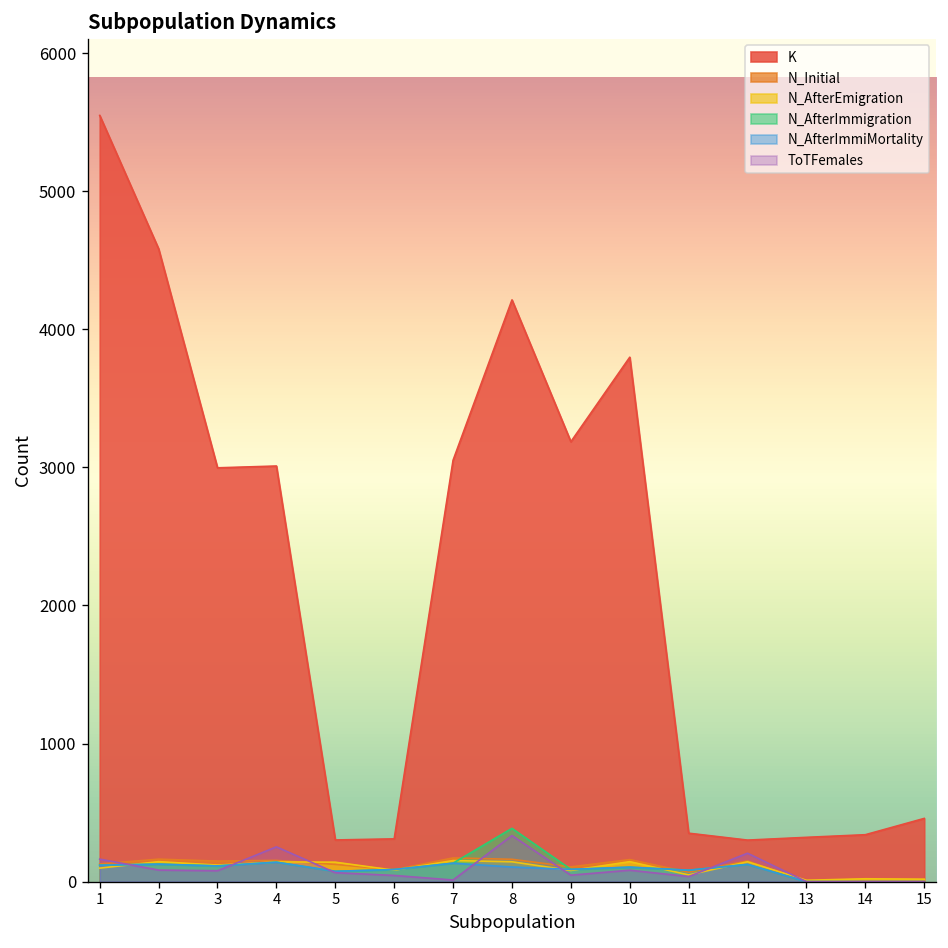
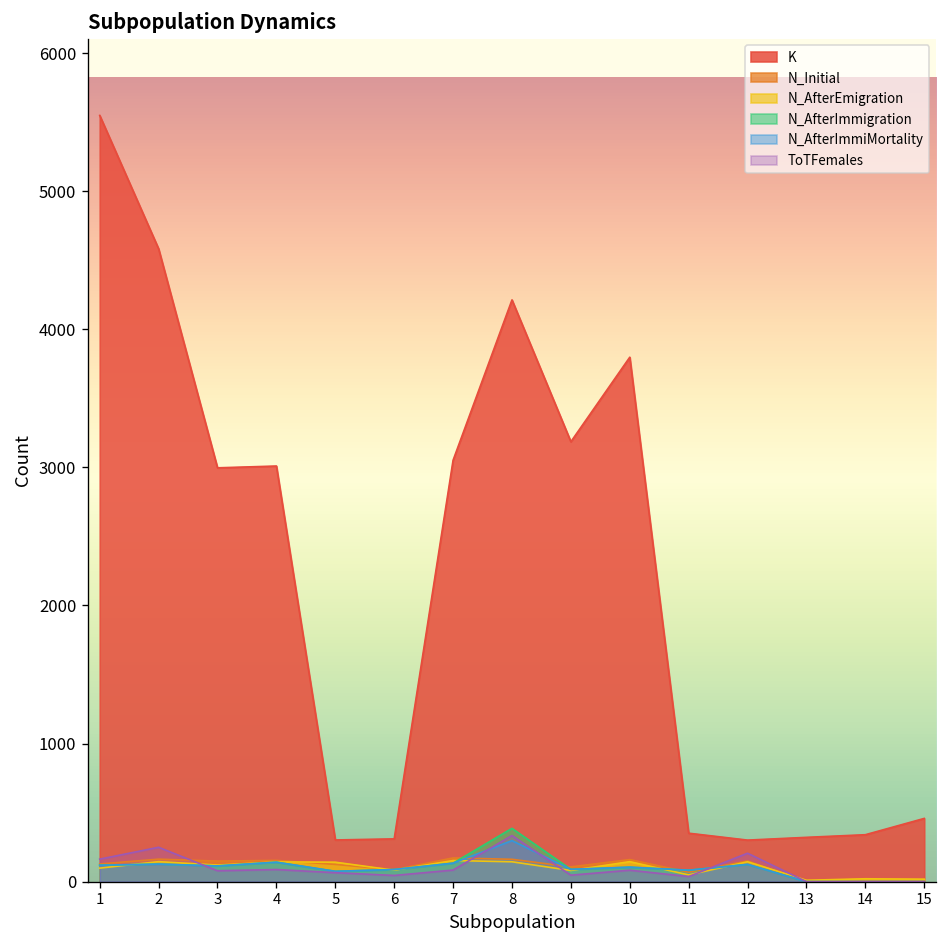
ToTFemales, 2: 80 -> 250
ToTFemales, 4: 250 -> 90
ToTFemales, 7: 10 -> 80
N_AfterImmiMortality, 8: 110 -> 300
